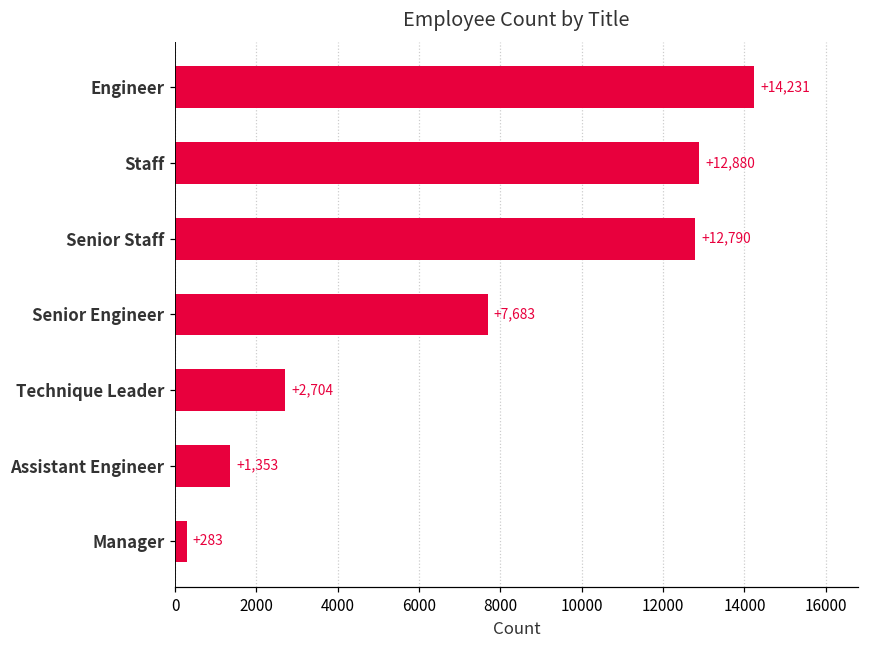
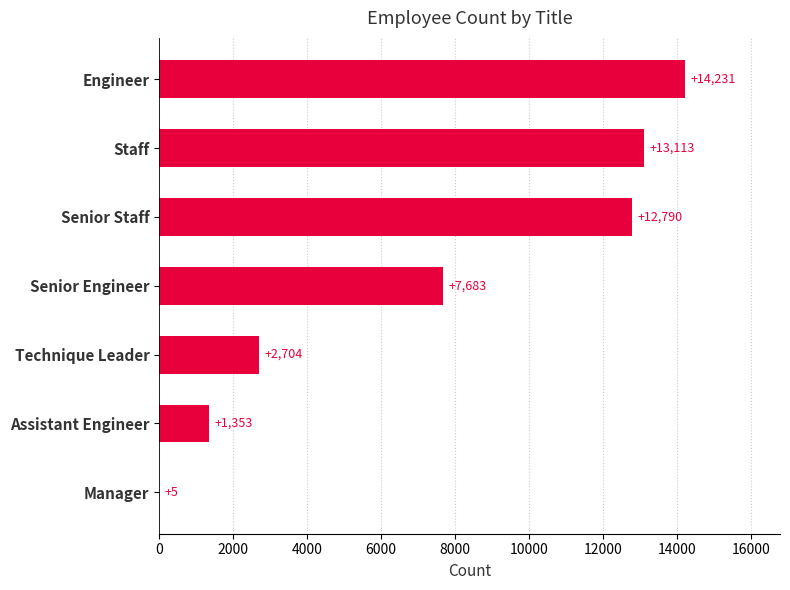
Staff: +12,880 -> +13,113
Manager: +283 -> +5
